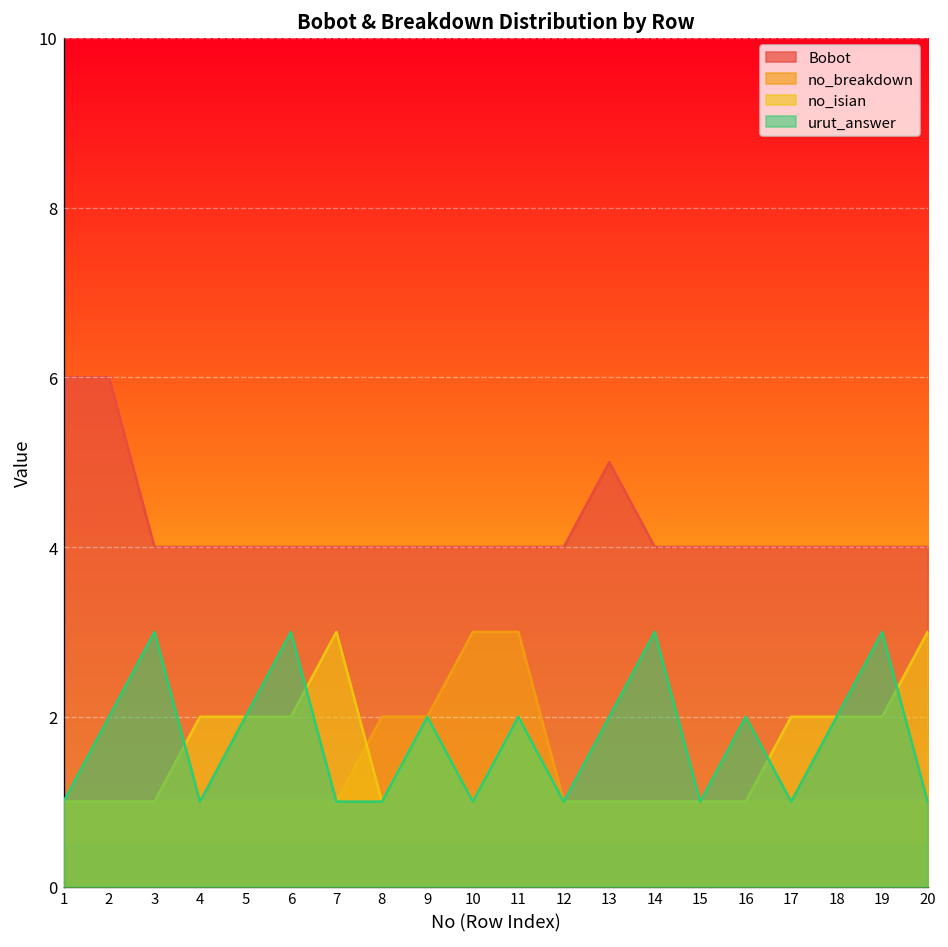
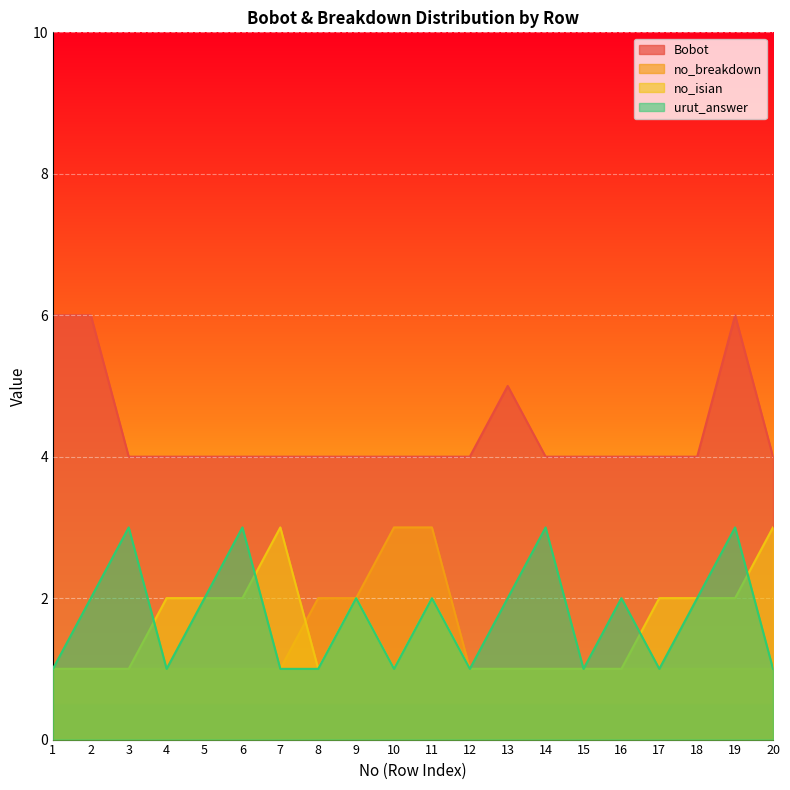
Bobot, 19: 4 -> 6
